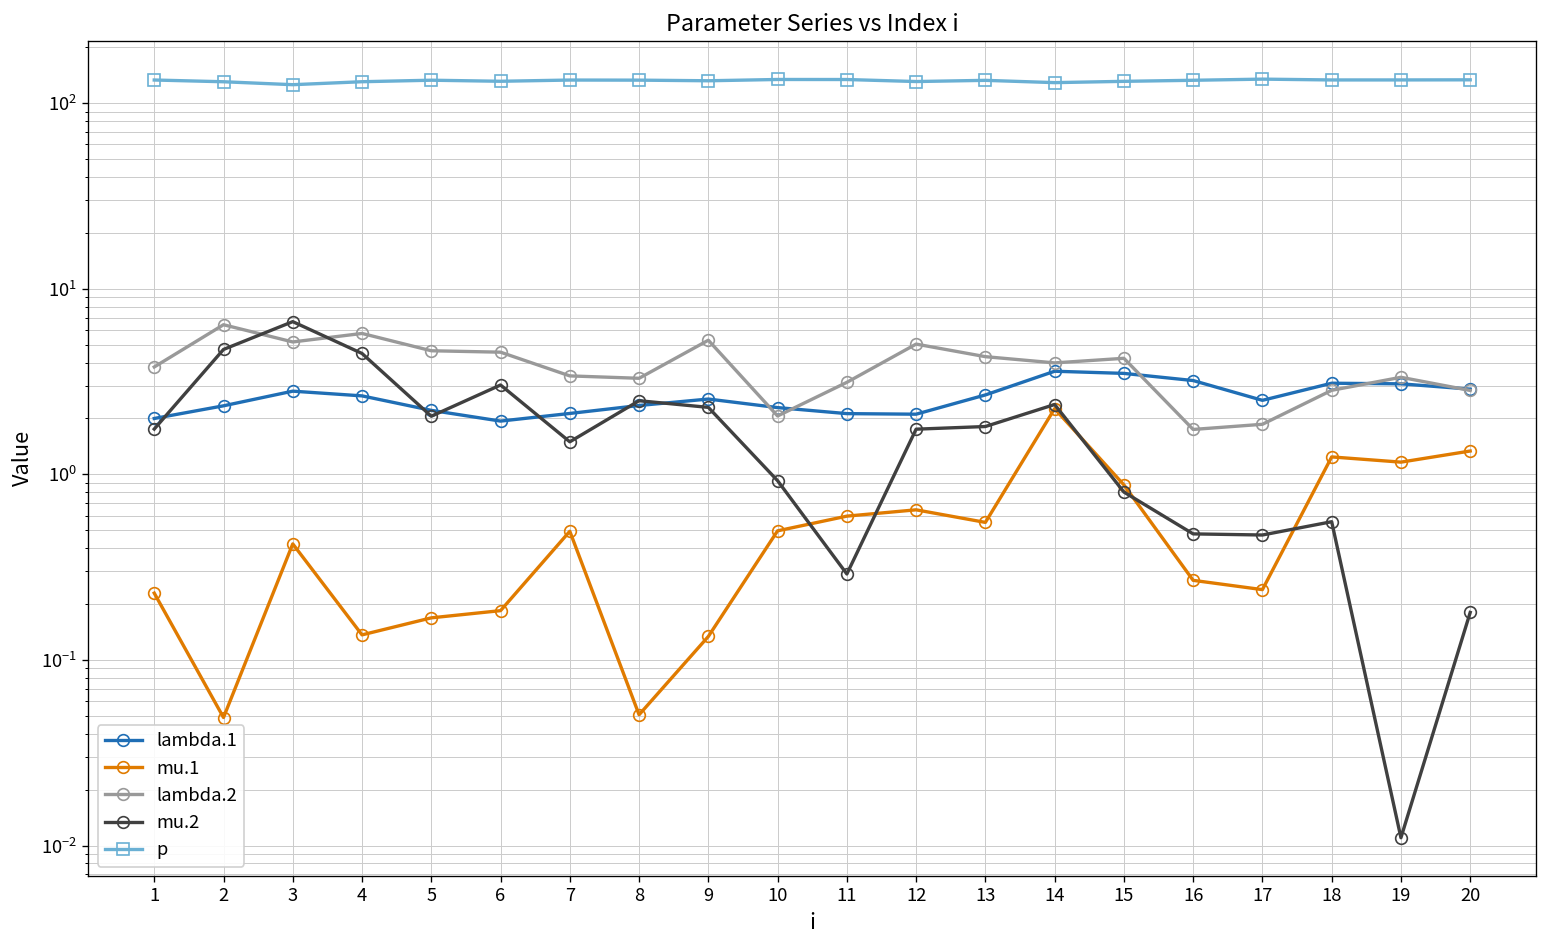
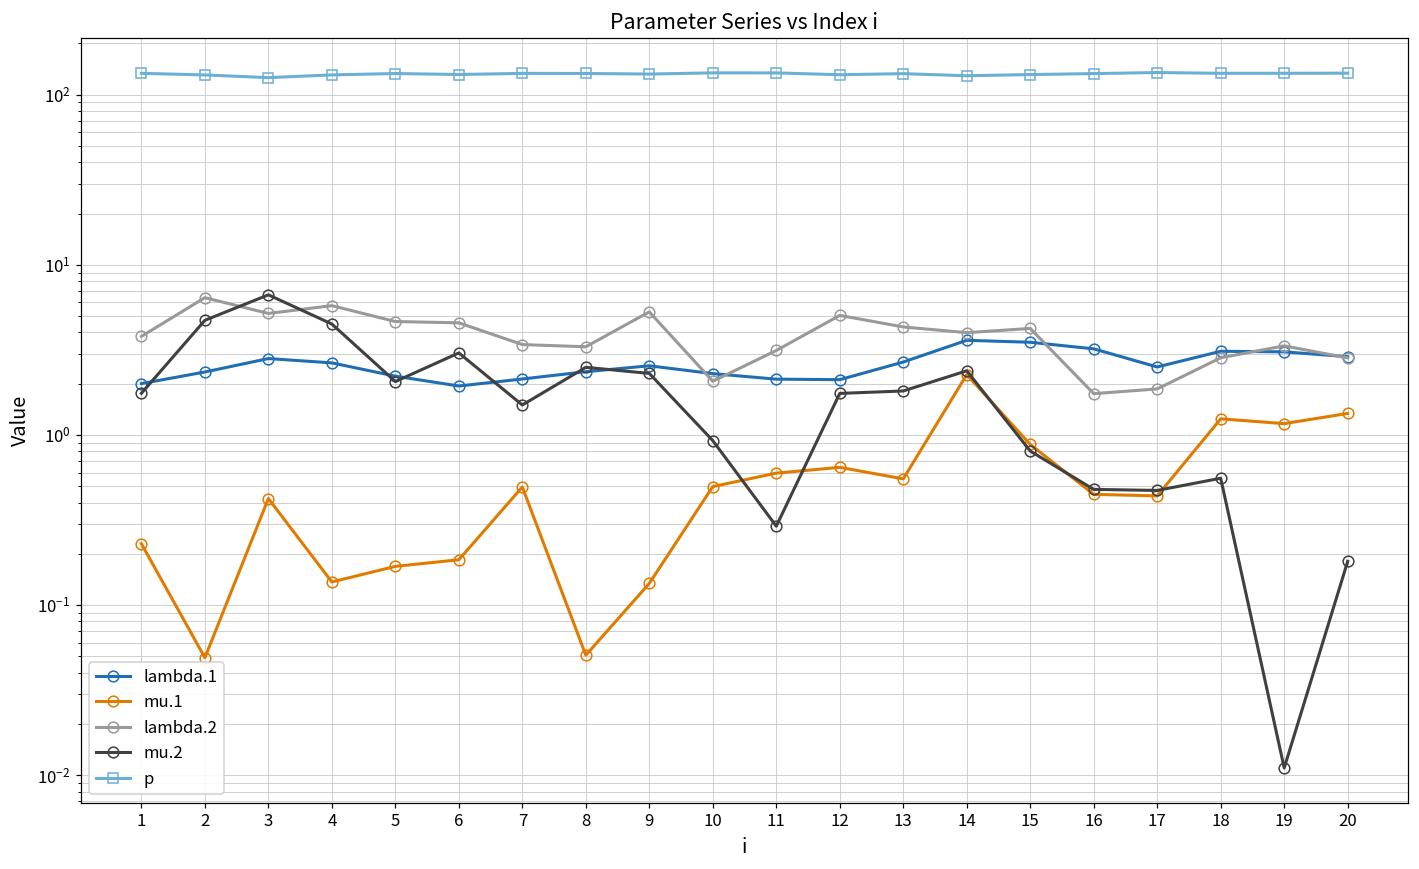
mu.1, 16: 0.27 -> 0.45
mu.1, 17: 0.24 -> 0.44
